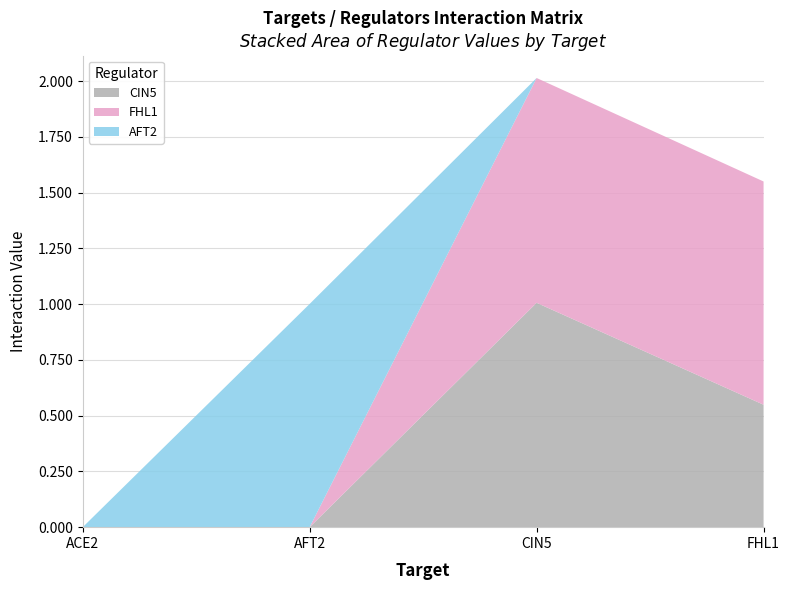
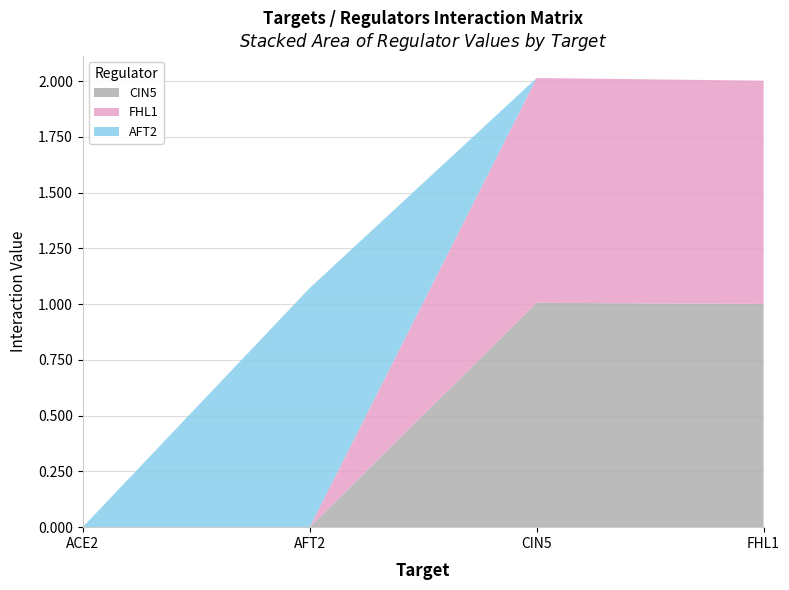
AFT2, AFT2: 1.00 -> 1.07
CIN5, FHL1: 0.55 -> 1.00
